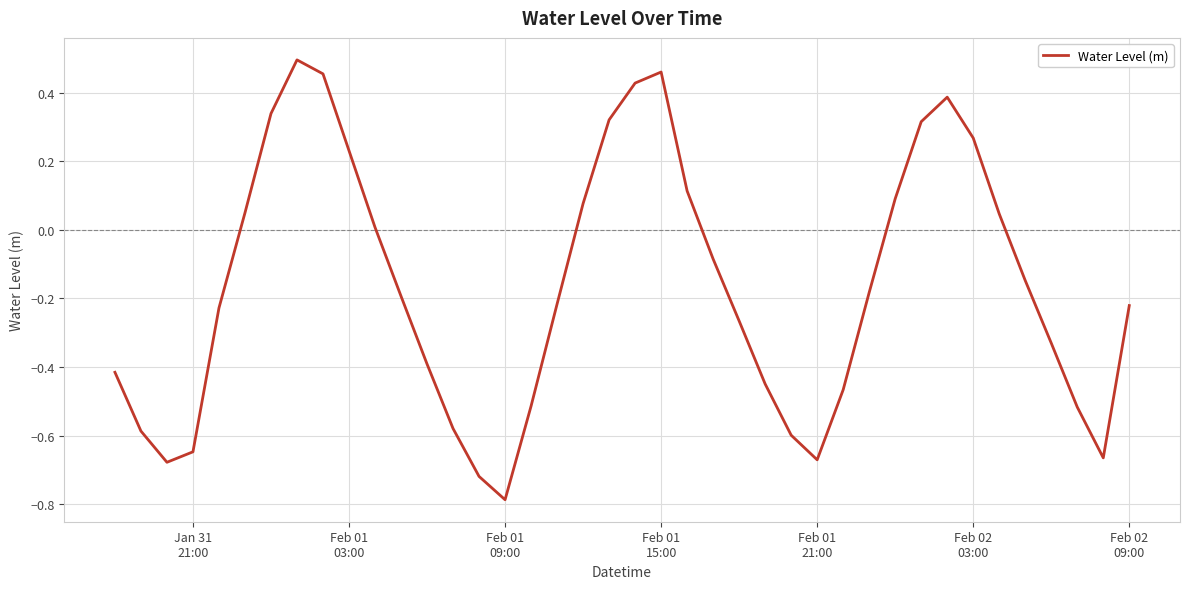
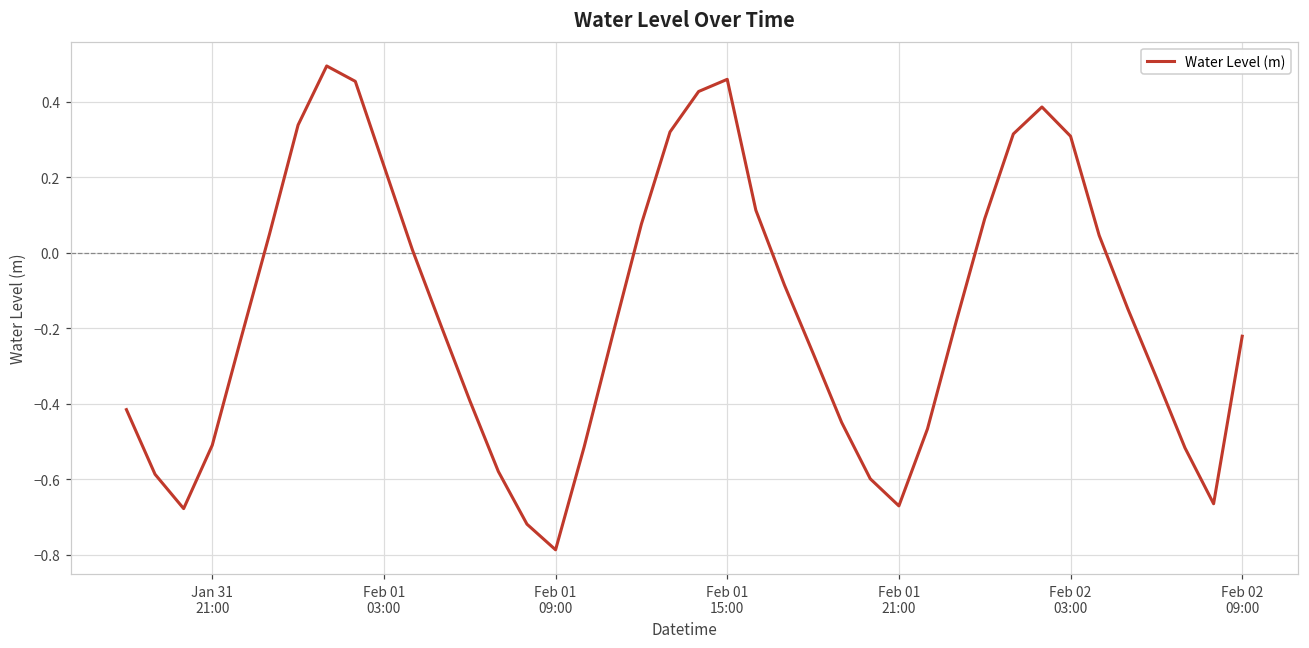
Jan 31 21:00: -0.65 -> -0.51
Feb 02 03:00: 0.27 -> 0.31
